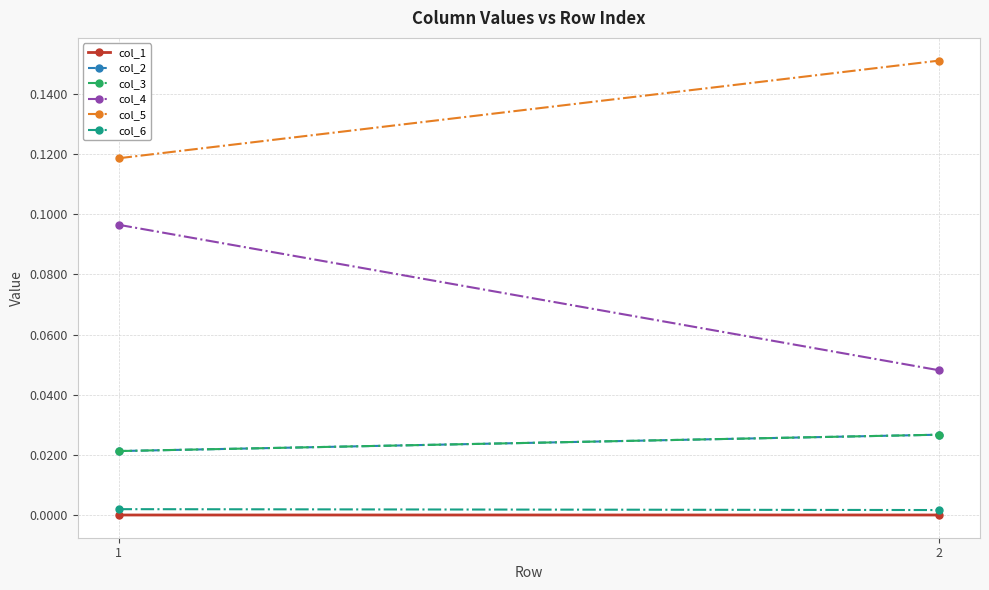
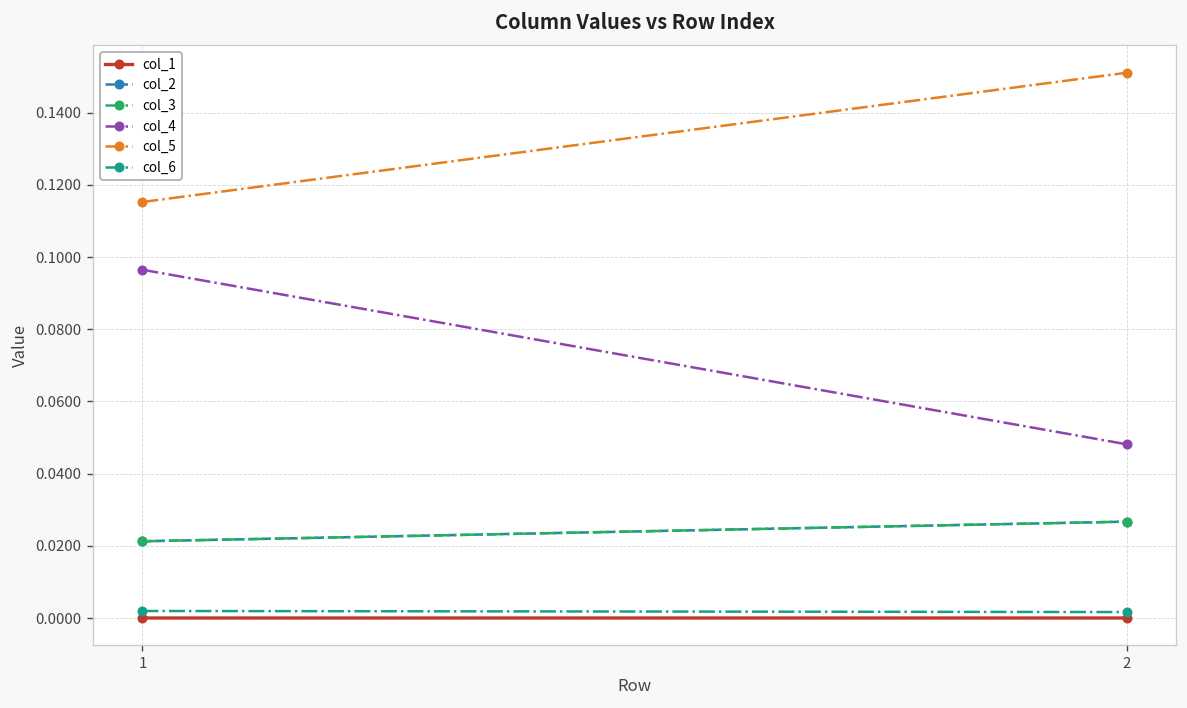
col_5, 1: 0.119 -> 0.115
